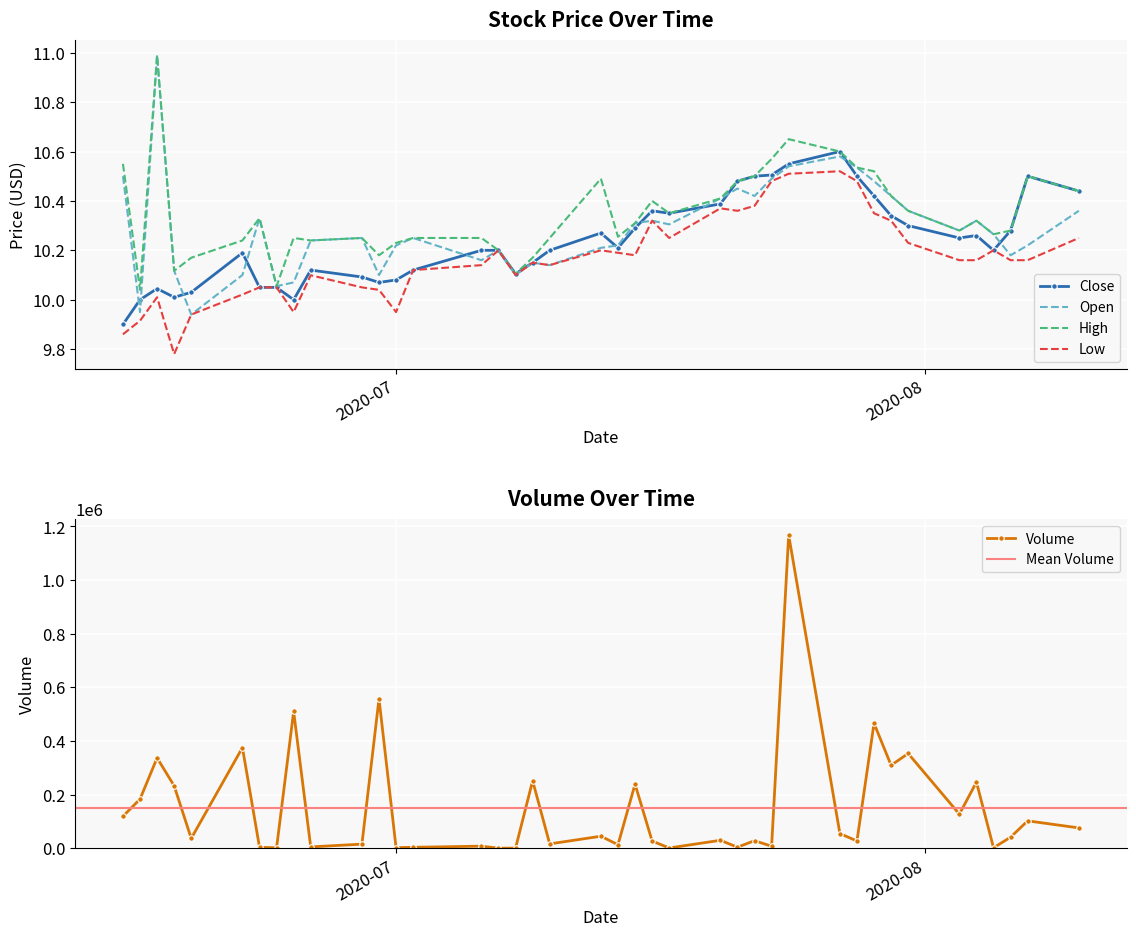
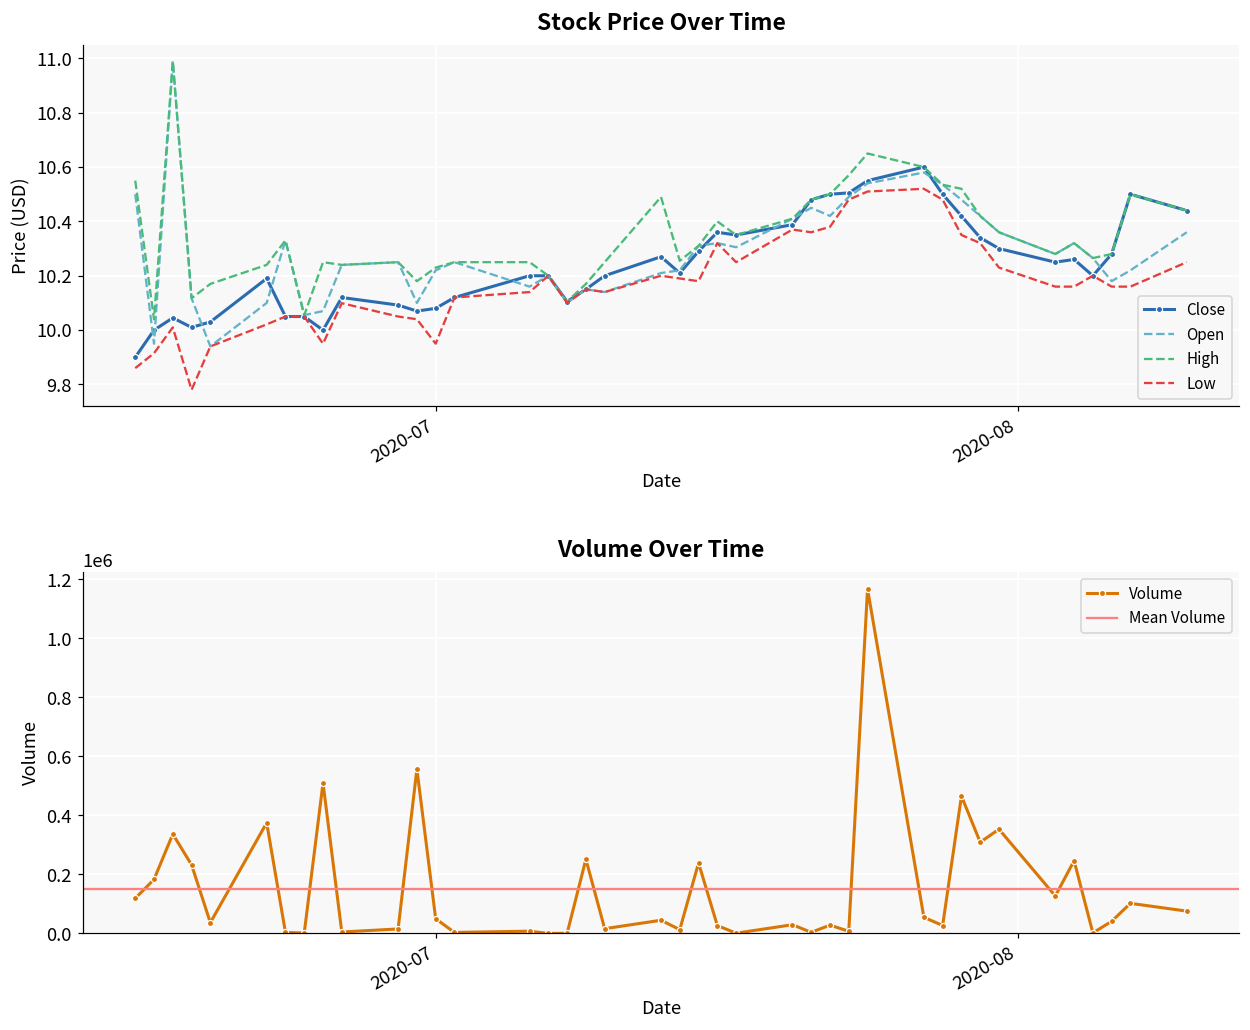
Volume Over Time, 2020-07: 0 -> 50000
